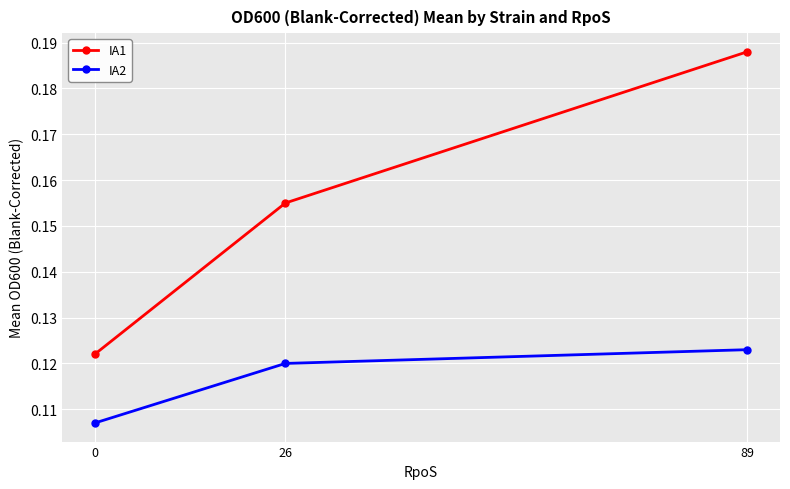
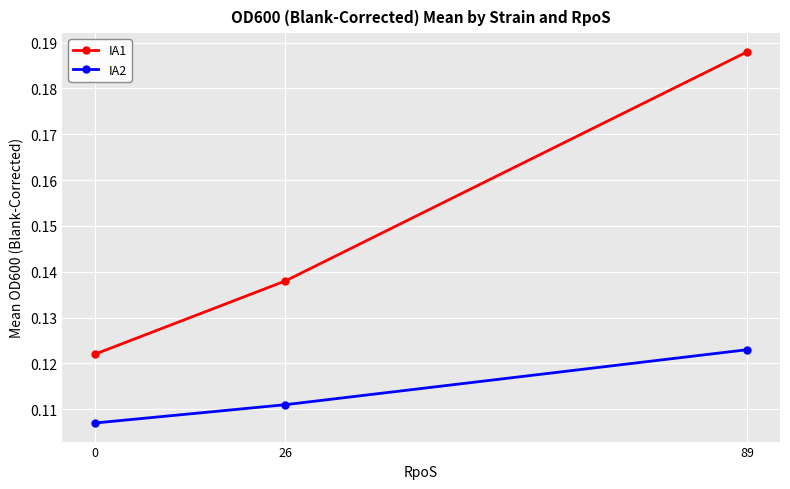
IA1, 26: 0.155 -> 0.138
IA2, 26: 0.120 -> 0.111
